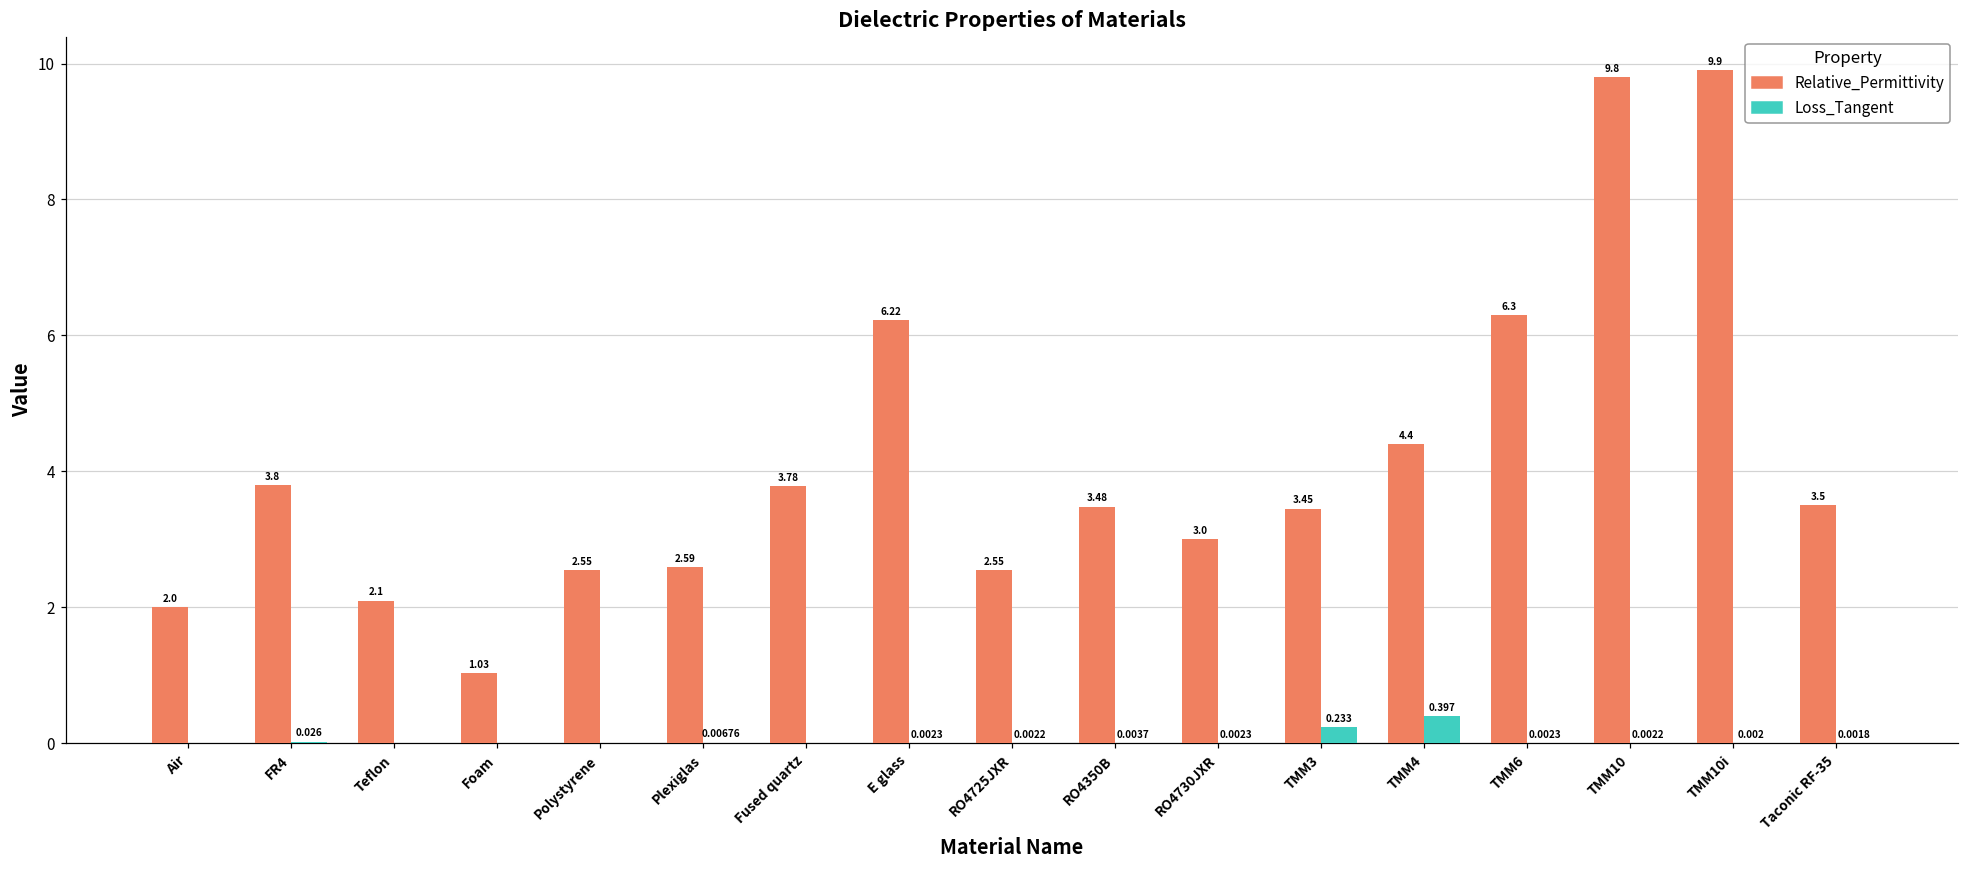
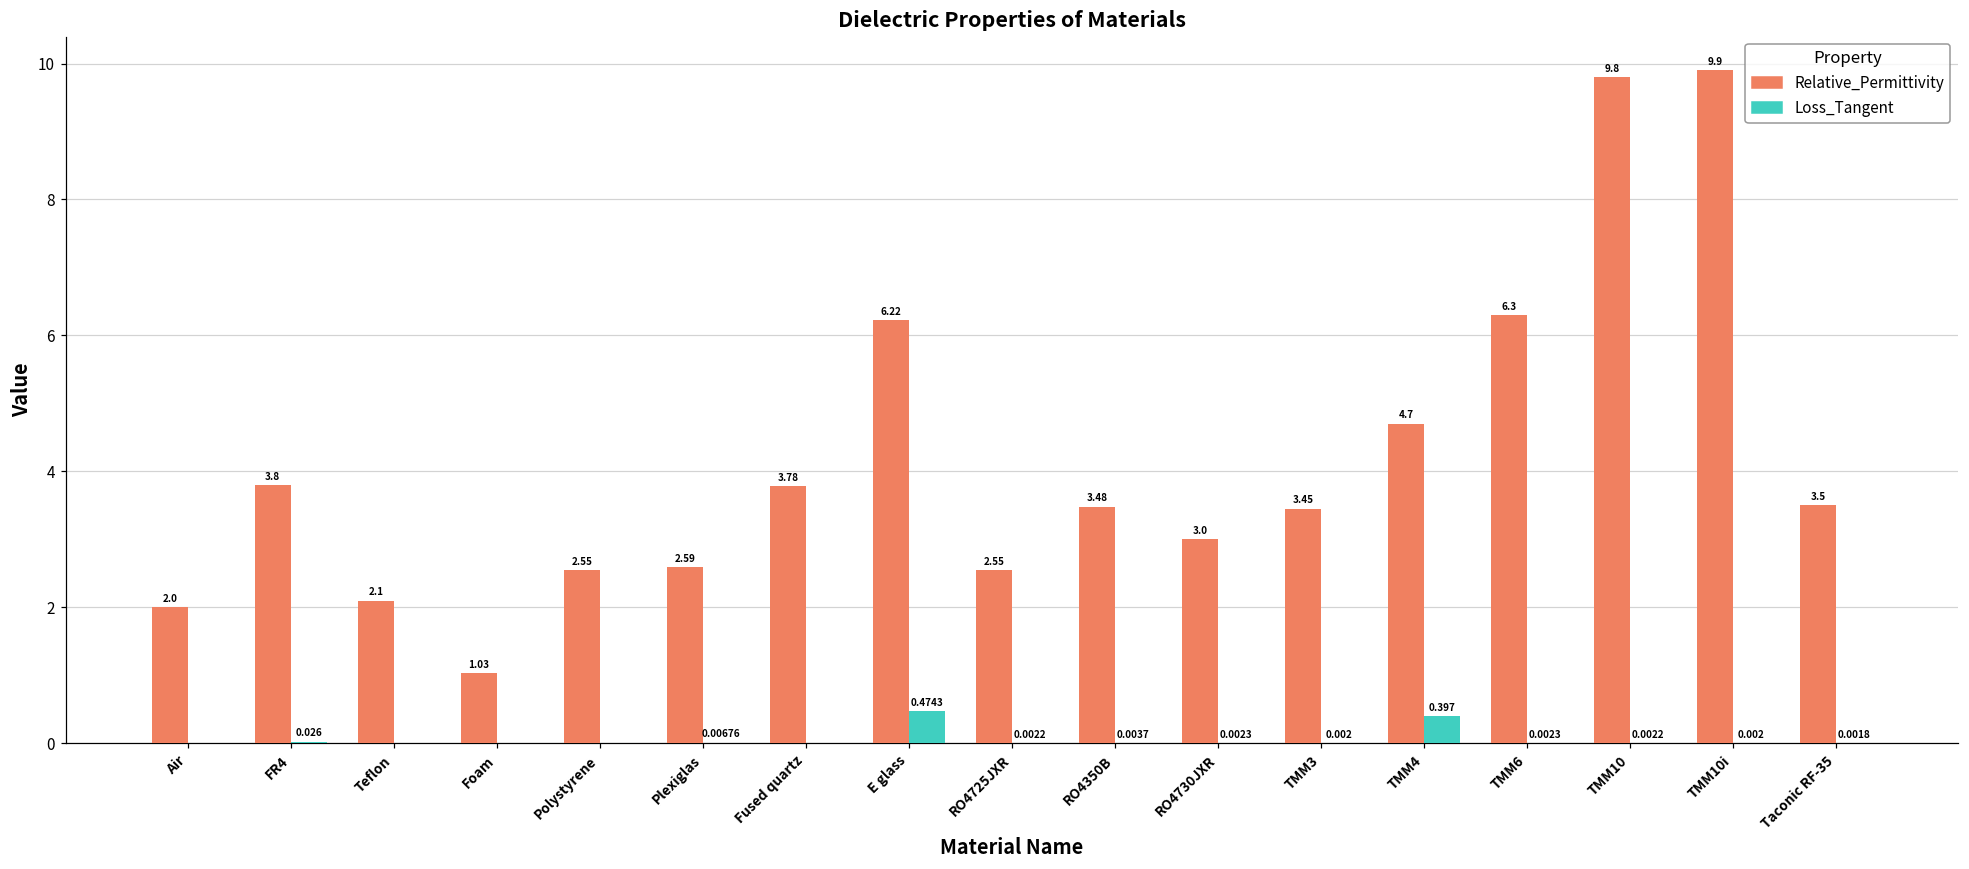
Loss_Tangent, E glass: 0.0023 -> 0.4743
Loss_Tangent, TMM3: 0.233 -> 0.002
Relative_Permittivity, TMM4: 4.4 -> 4.7
